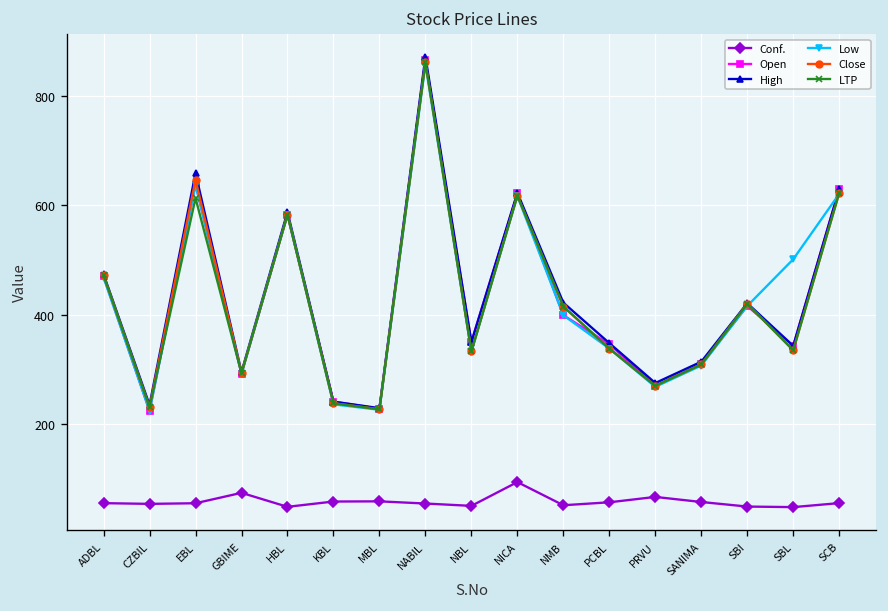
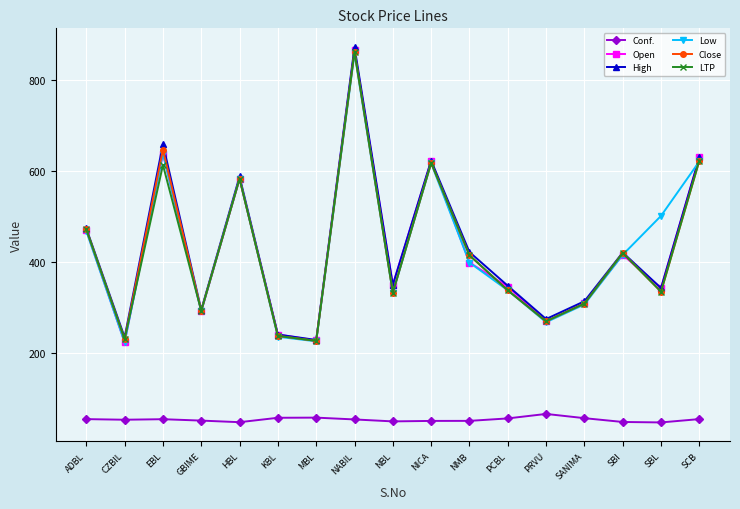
Conf., GBIME: 70 -> 50
Conf., NICA: 90 -> 50
